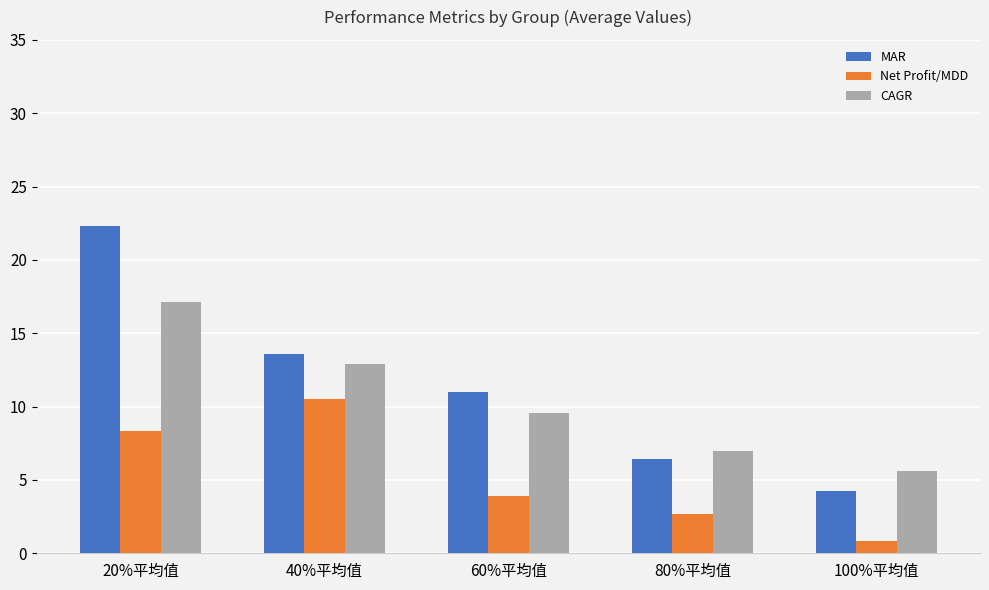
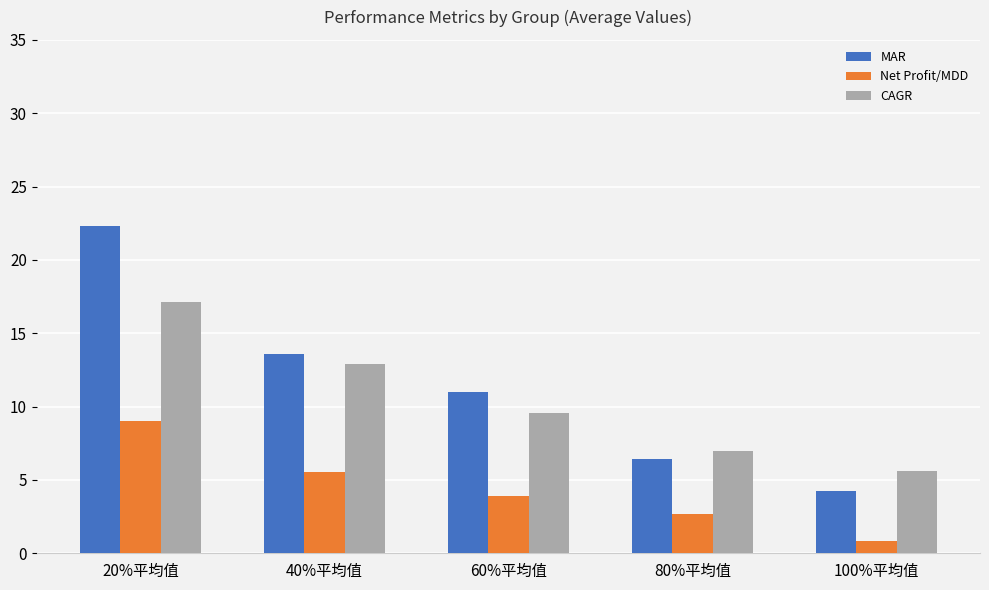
Net Profit/MDD, 20%平均值: 8.4 -> 9.0
Net Profit/MDD, 40%平均值: 10.5 -> 5.6
